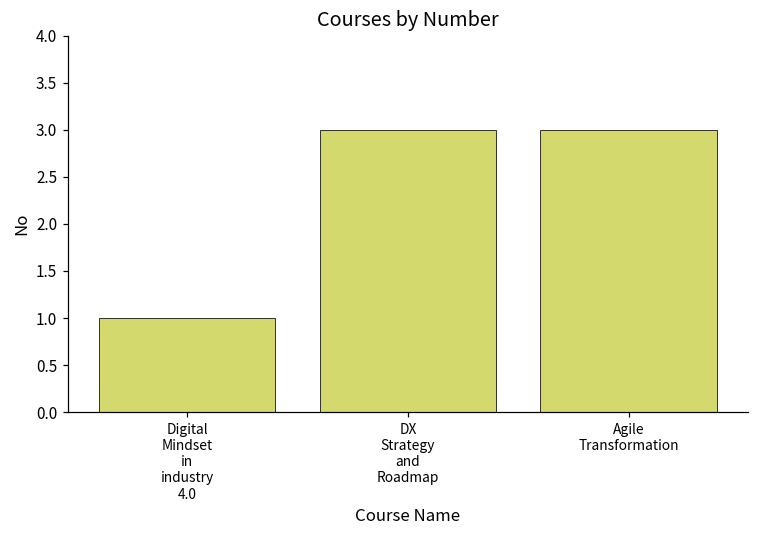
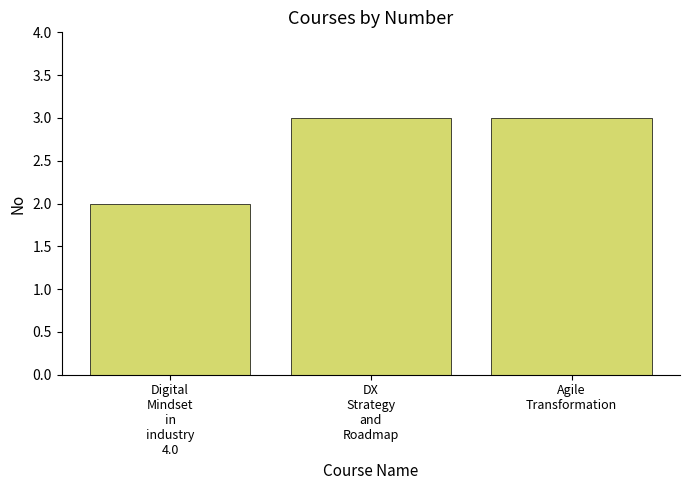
Digital Mindset in industry 4.0: 1 -> 2
